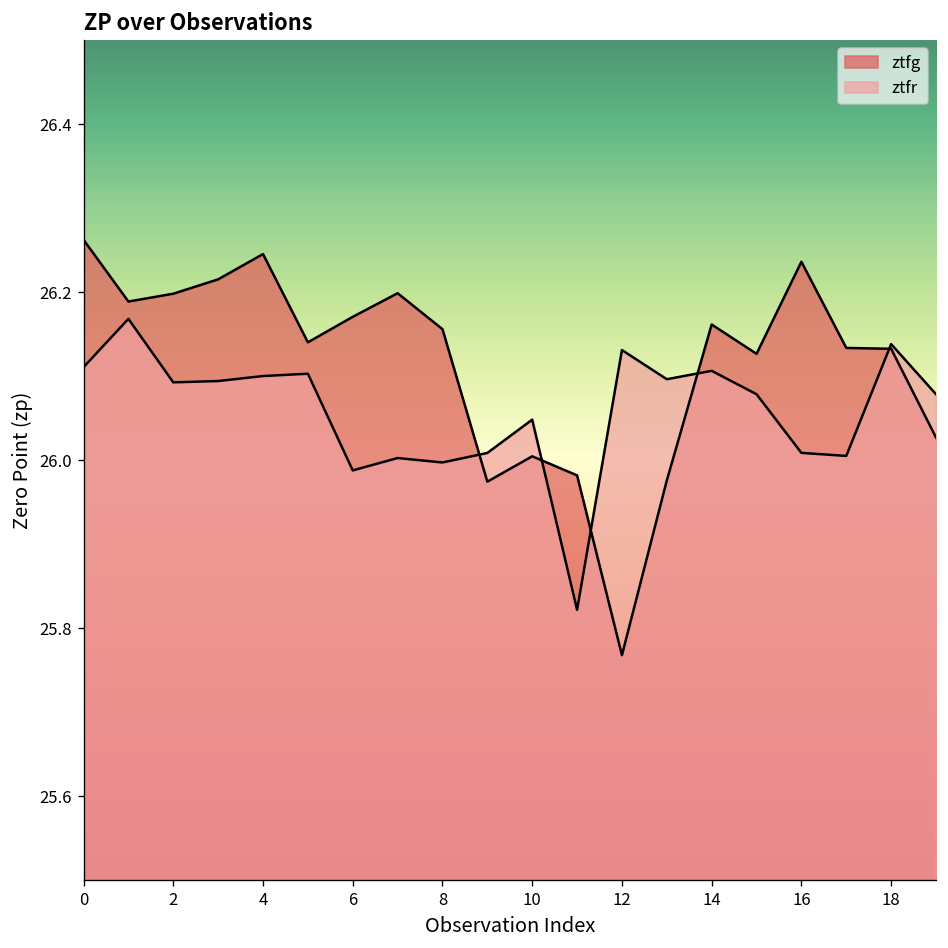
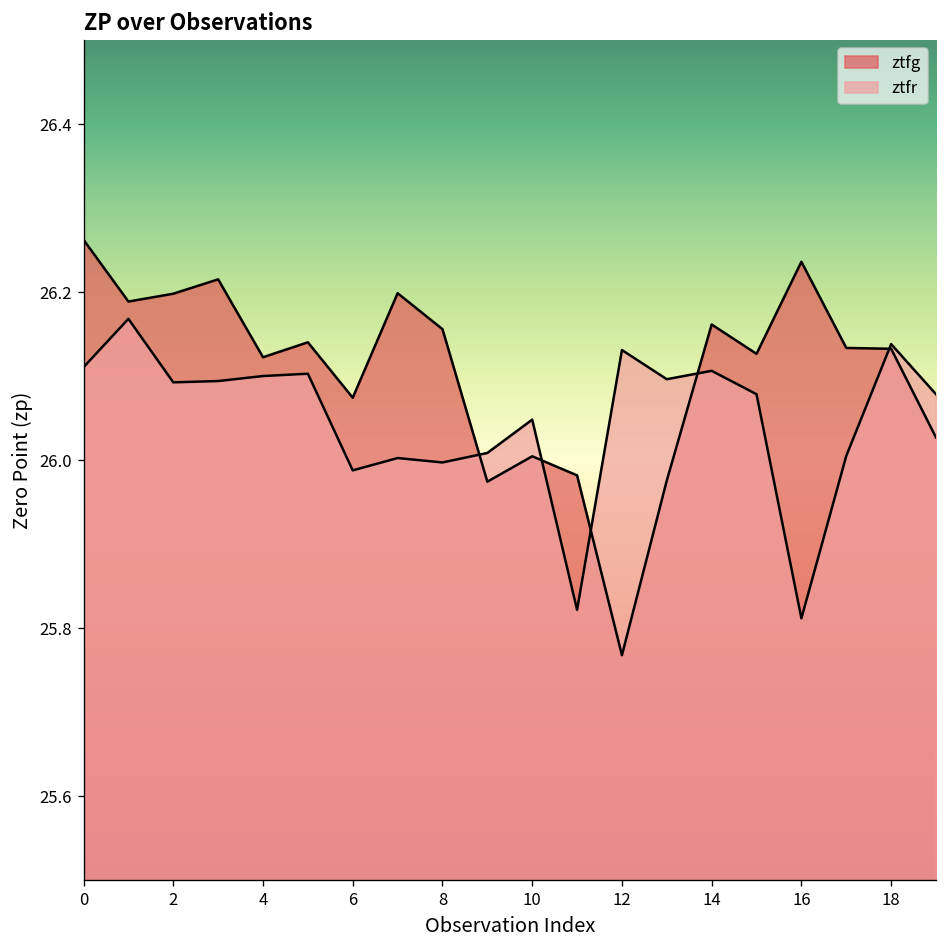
ztfg, 4: 26.25 -> 26.12
ztfg, 6: 26.17 -> 26.07
ztfr, 16: 26.01 -> 25.81
